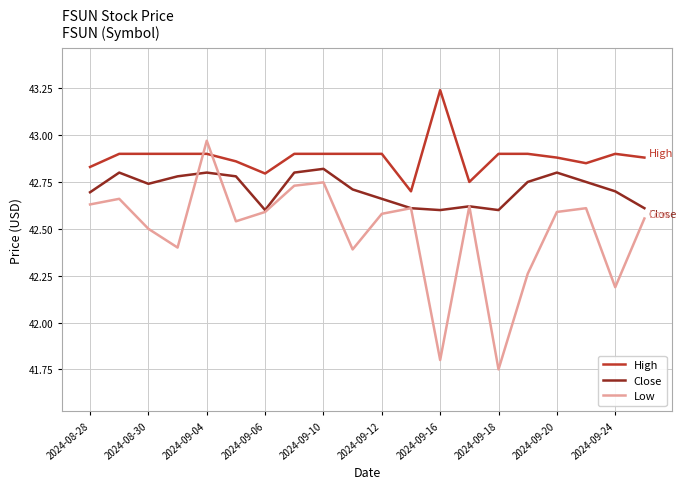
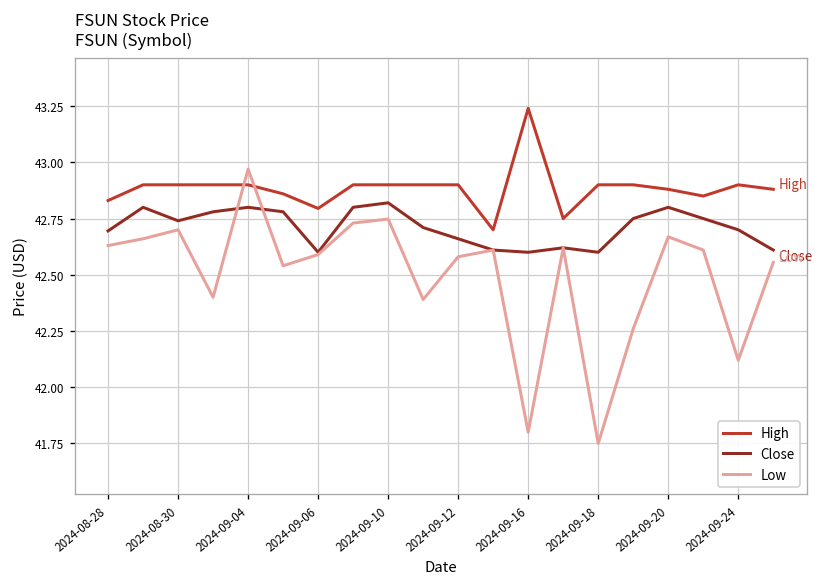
Low, 2024-08-30: 42.5 -> 42.7
Low, 2024-09-20: 42.59 -> 42.67
Low, 2024-09-24: 42.19 -> 42.12
